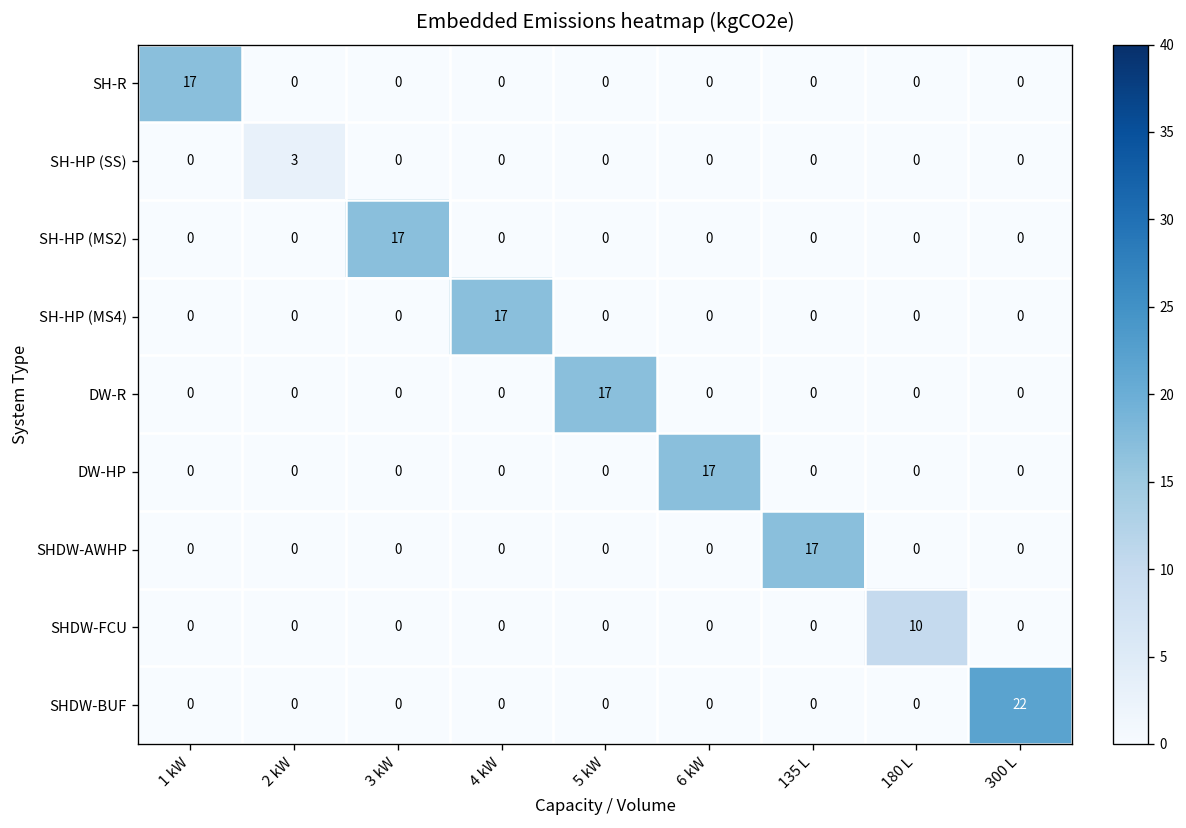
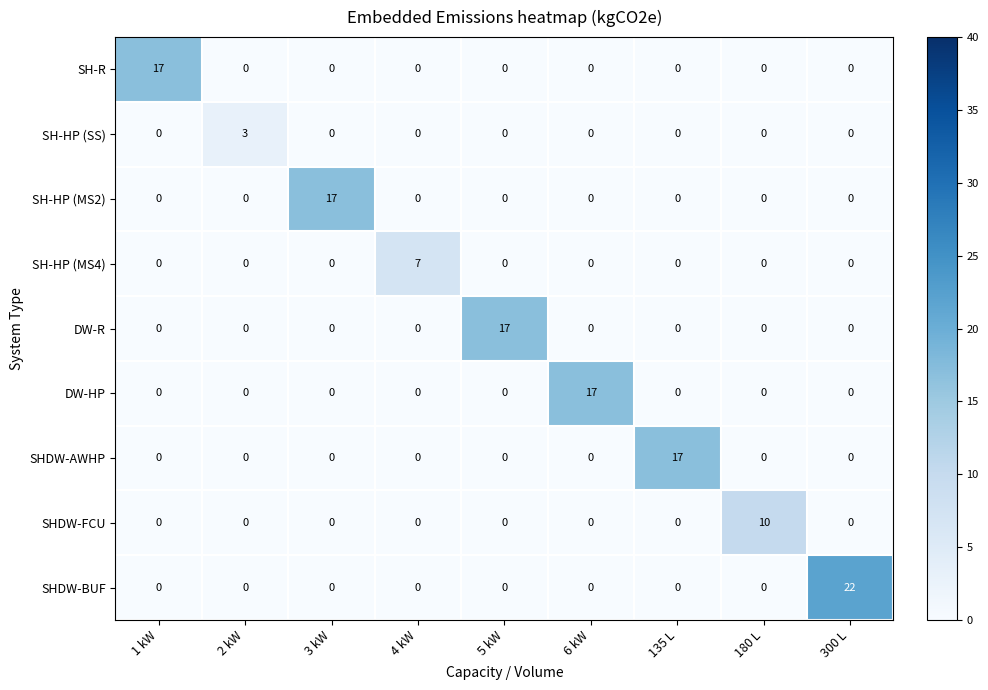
SH-HP (MS4), 4 kW: 17 -> 7
